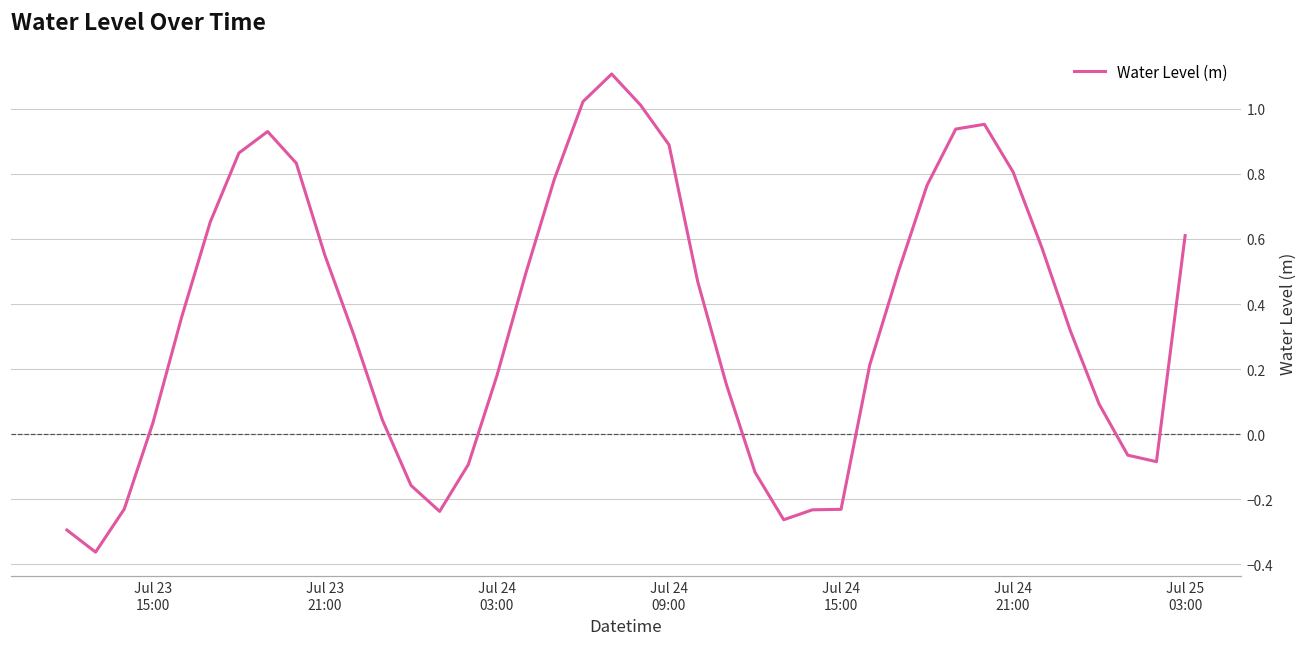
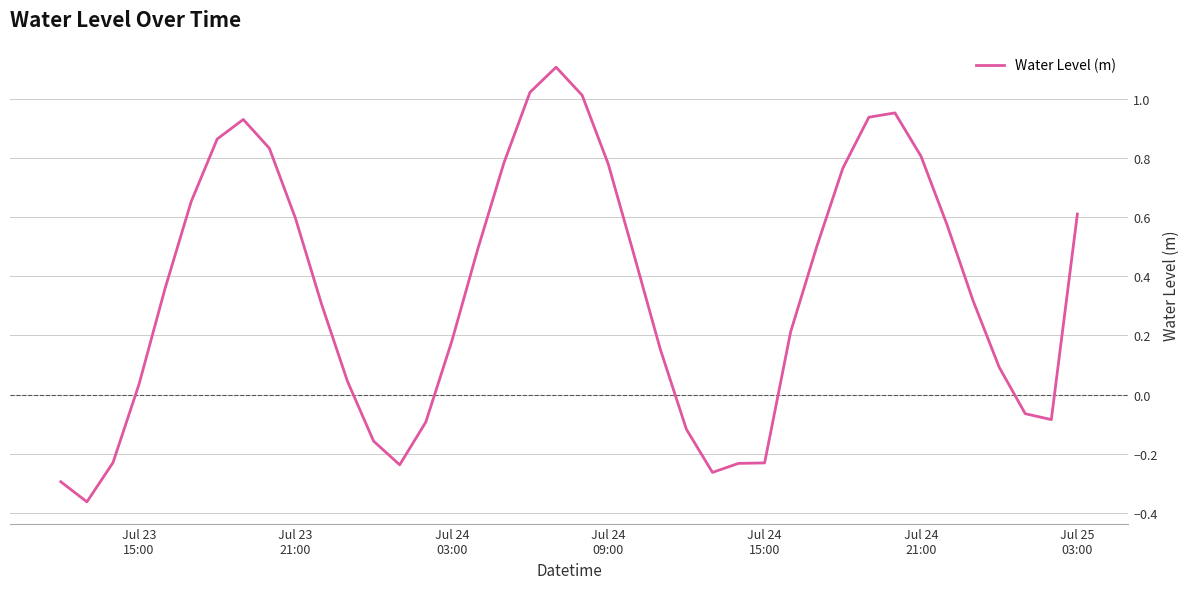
Jul 23 21:00: 0.55 -> 0.60
Jul 24 09:00: 0.89 -> 0.78
